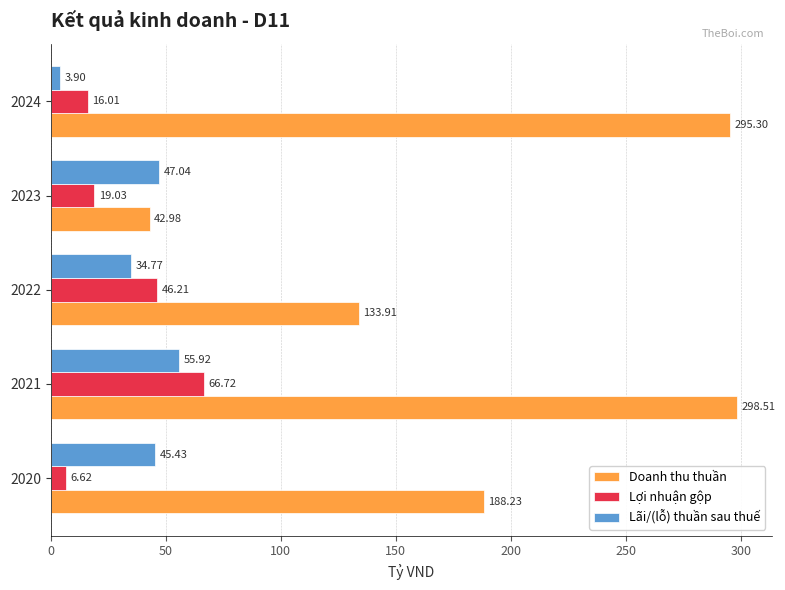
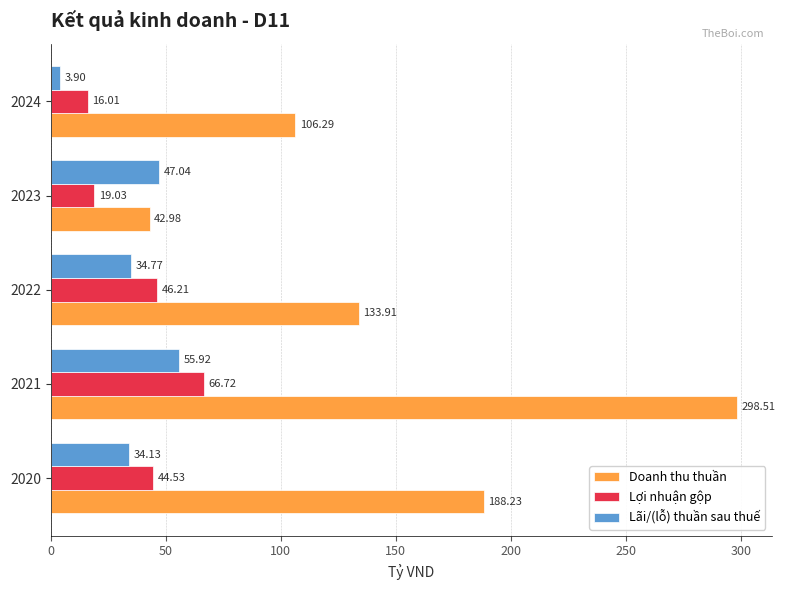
Doanh thu thuần, 2024: 295.30 -> 106.29
Lãi/(lỗ) thuần sau thuế, 2020: 45.43 -> 34.13
Lợi nhuận gộp, 2020: 6.62 -> 44.53
